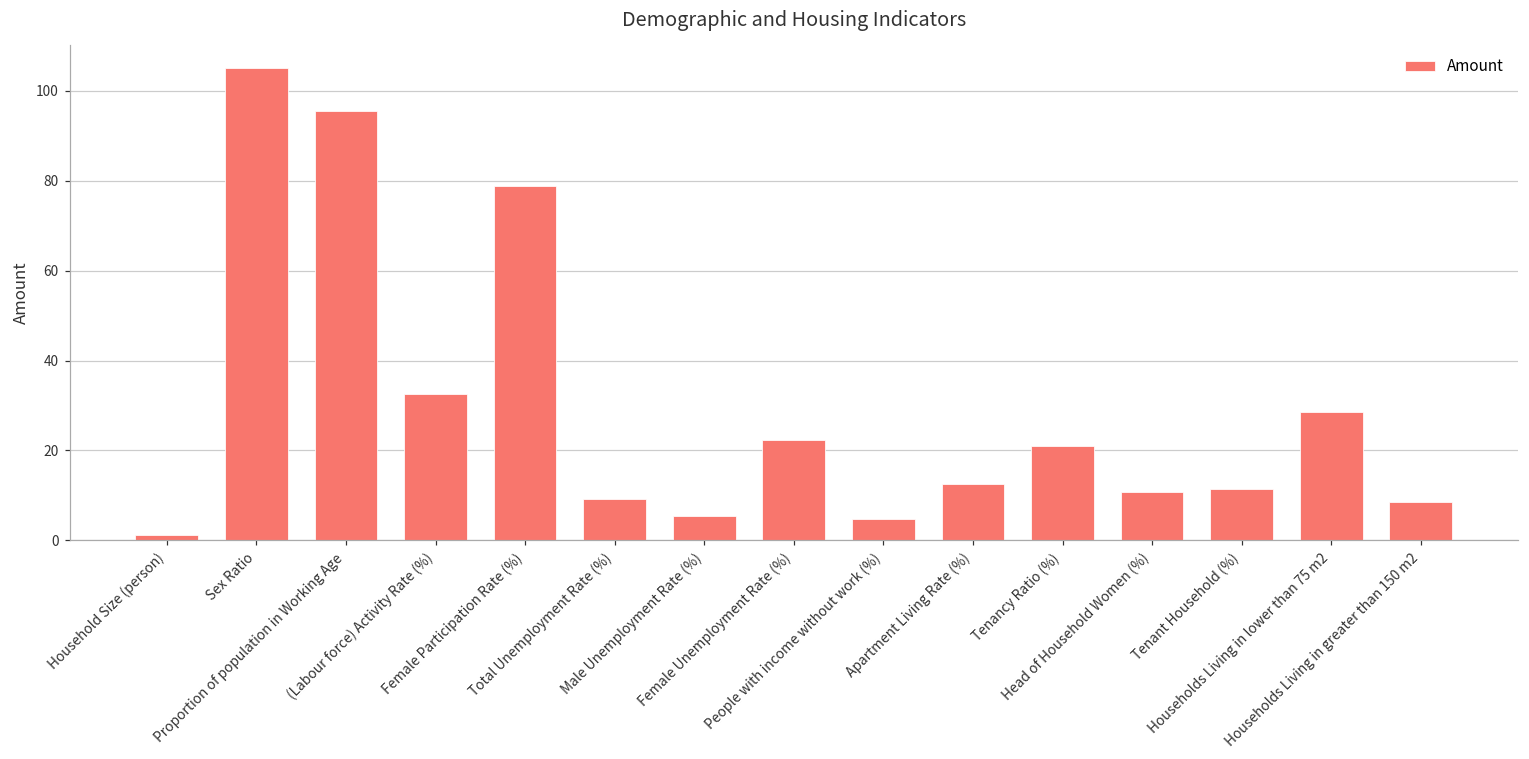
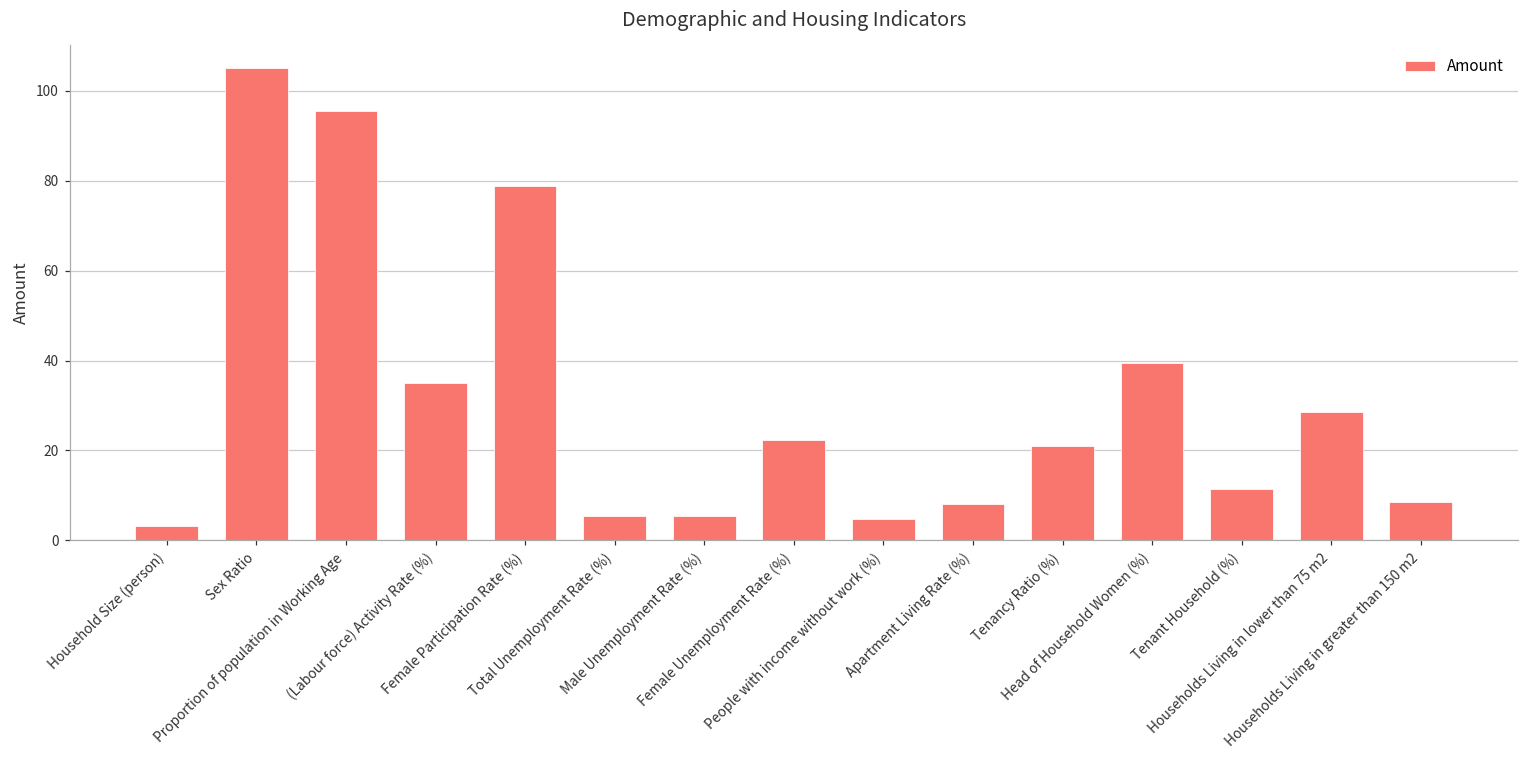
Household Size (person): 1 -> 3
(Labour force) Activity Rate (%): 33 -> 35
Total Unemployment Rate (%): 9 -> 6
Apartment Living Rate (%): 13 -> 8
Head of Household Women (%): 11 -> 40
